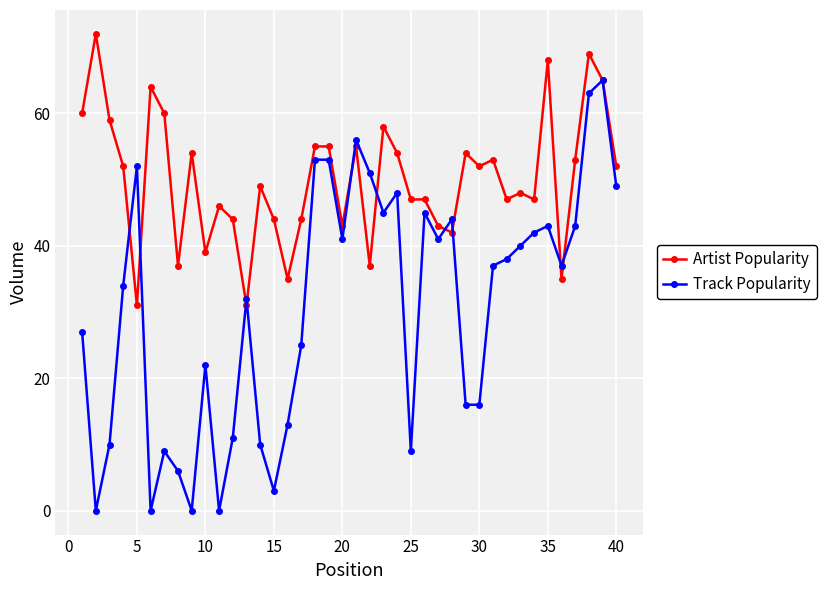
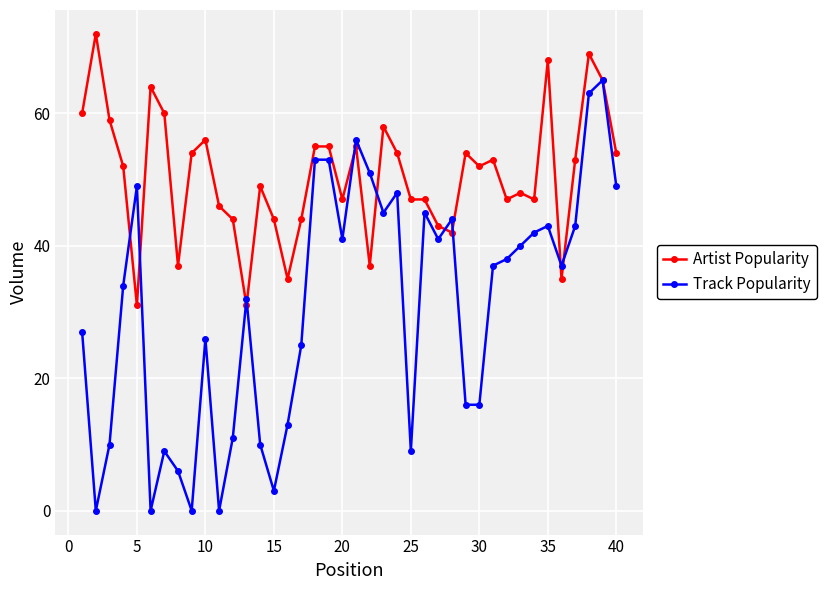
Track Popularity, 5: 52 -> 49
Artist Popularity, 10: 39 -> 56
Track Popularity, 10: 22 -> 26
Artist Popularity, 20: 43 -> 47
Artist Popularity, 40: 52 -> 54
